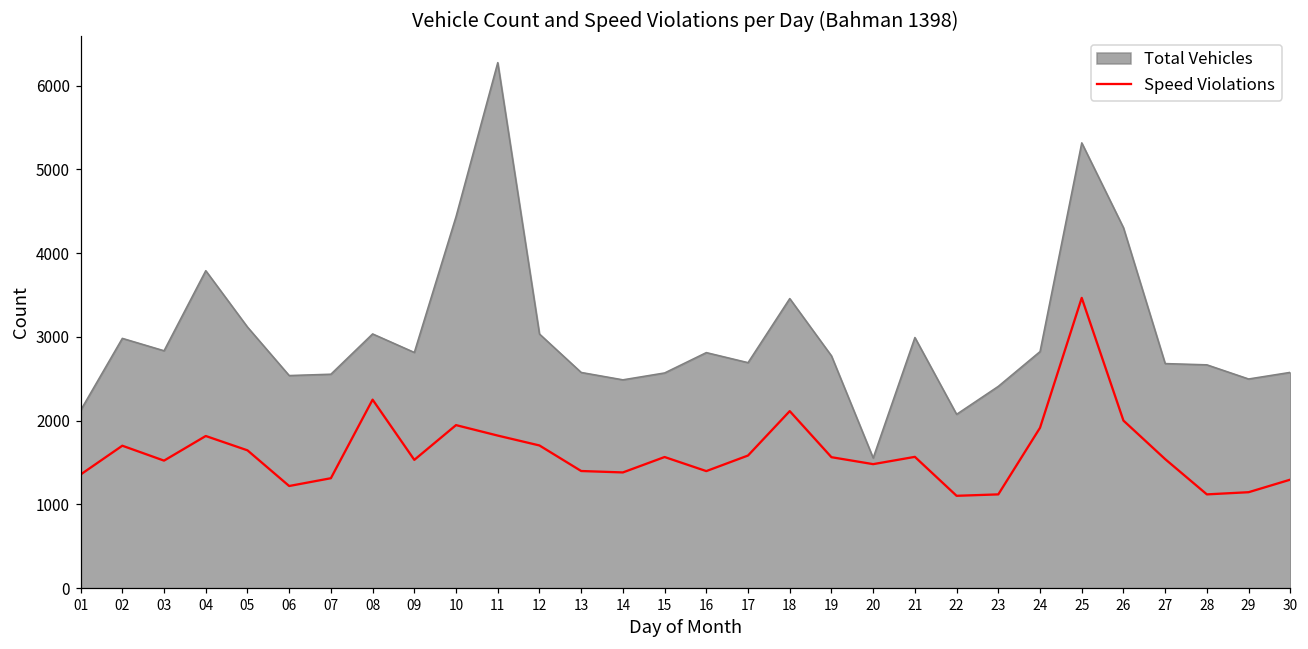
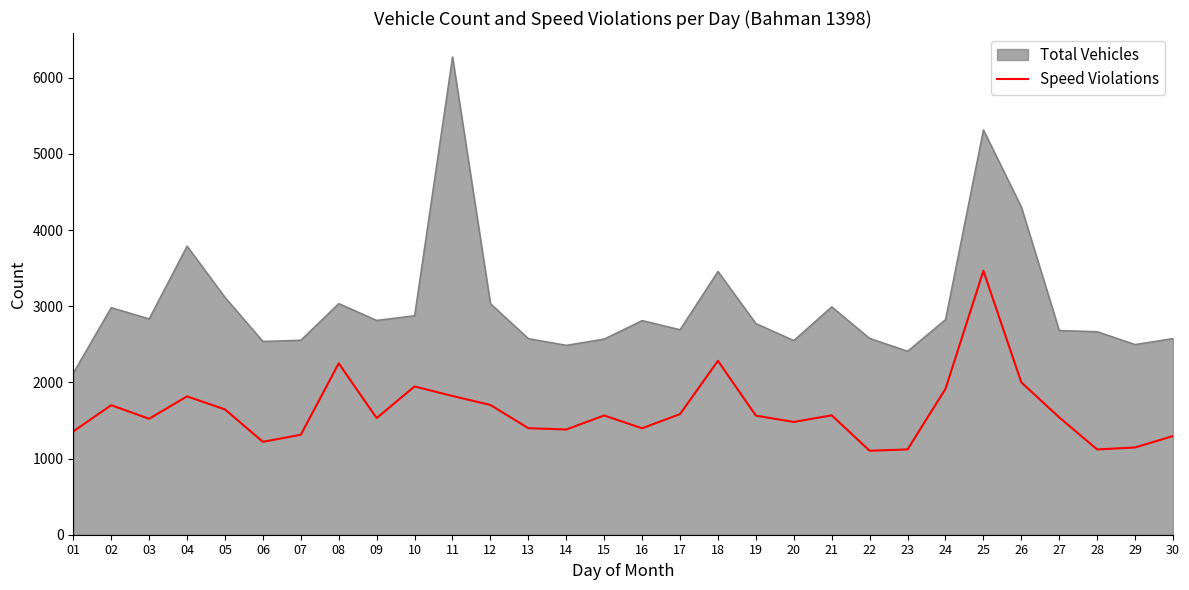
Total Vehicles, 10: 4400 -> 2900
Speed Violations, 18: 2100 -> 2300
Total Vehicles, 20: 1600 -> 2600
Total Vehicles, 22: 2100 -> 2600
